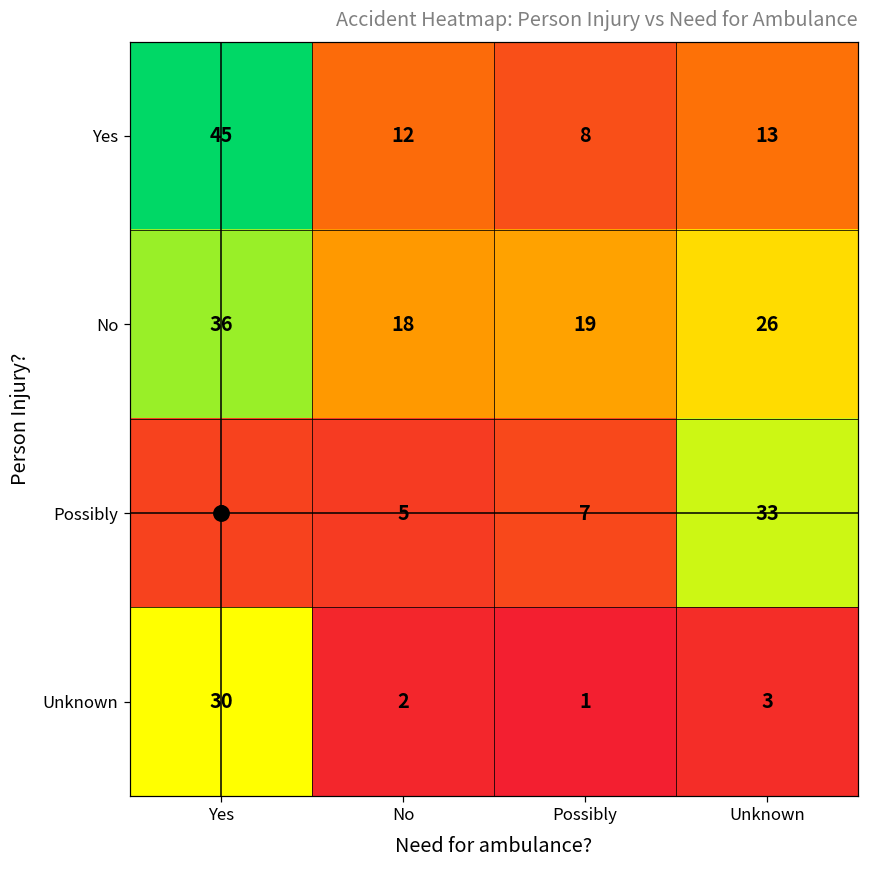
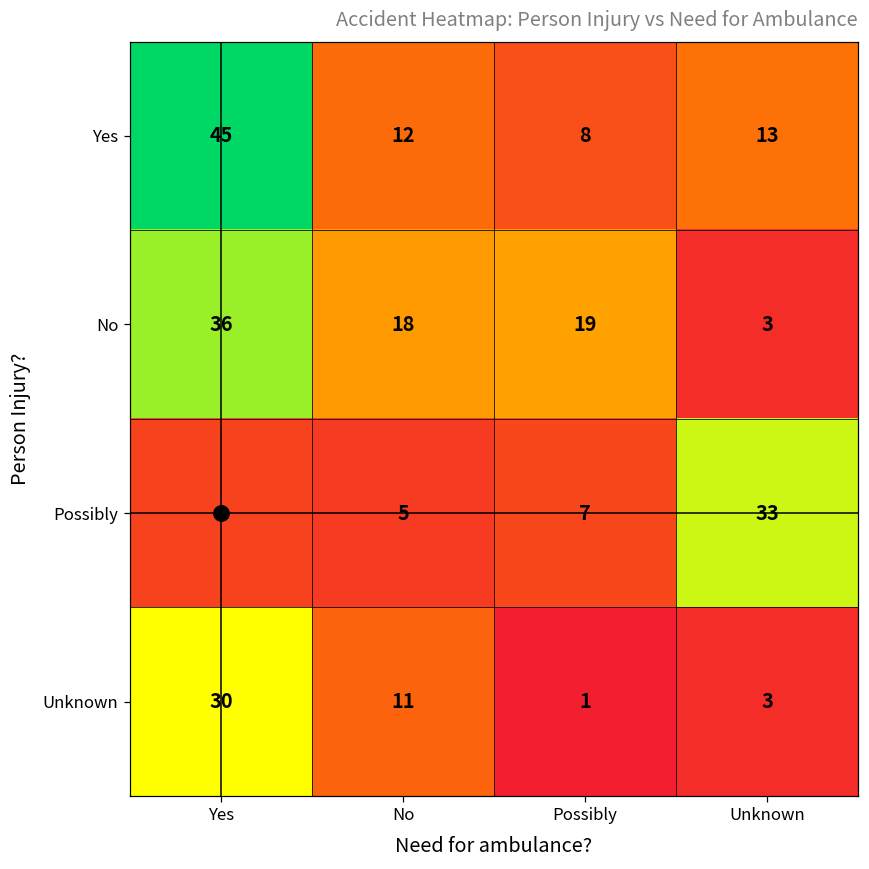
No, Unknown: 26 -> 3
Unknown, No: 2 -> 11
